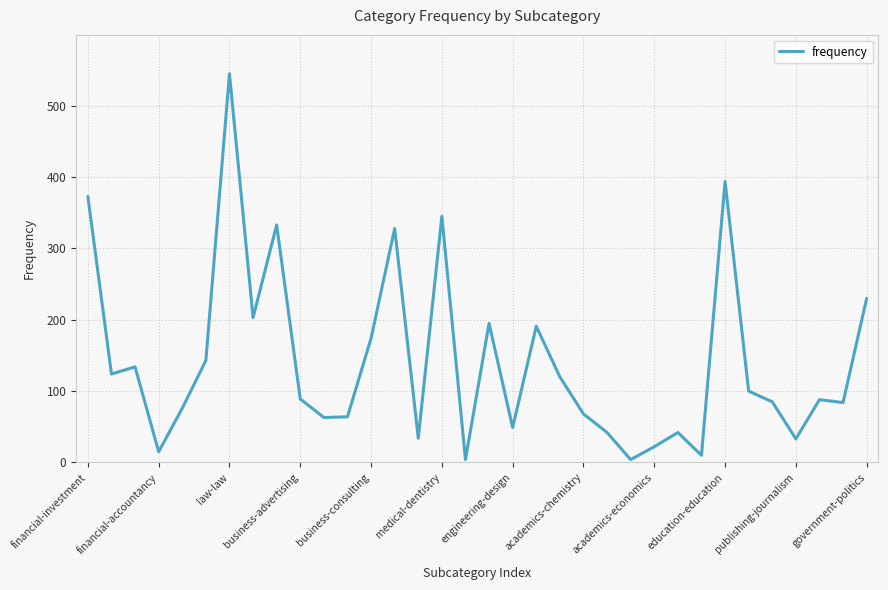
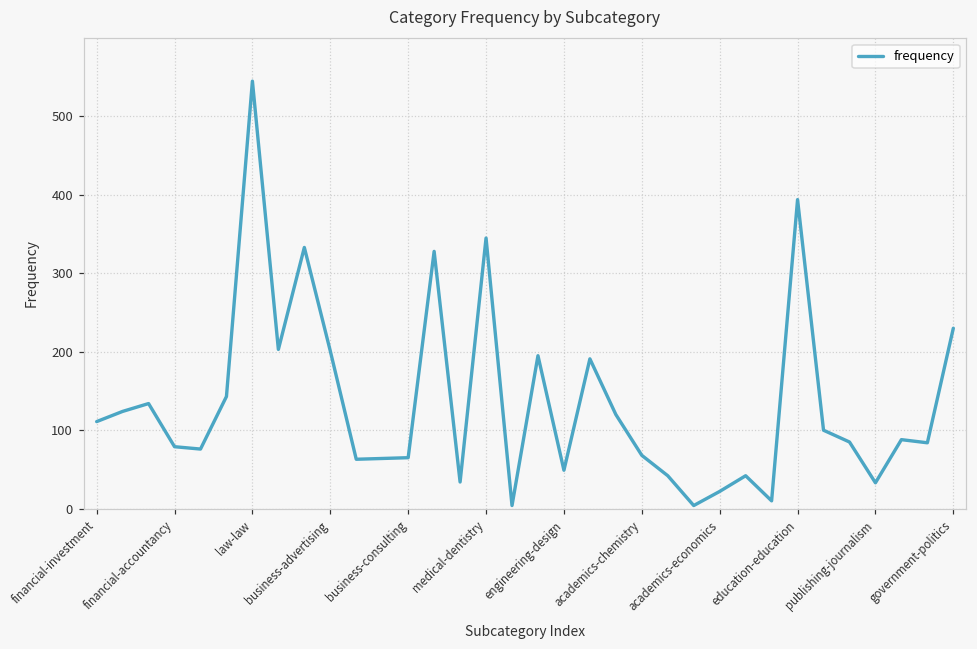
financial-investment: 370 -> 110
financial-accountancy: 20 -> 80
business-advertising: 90 -> 200
business-consulting: 170 -> 70
